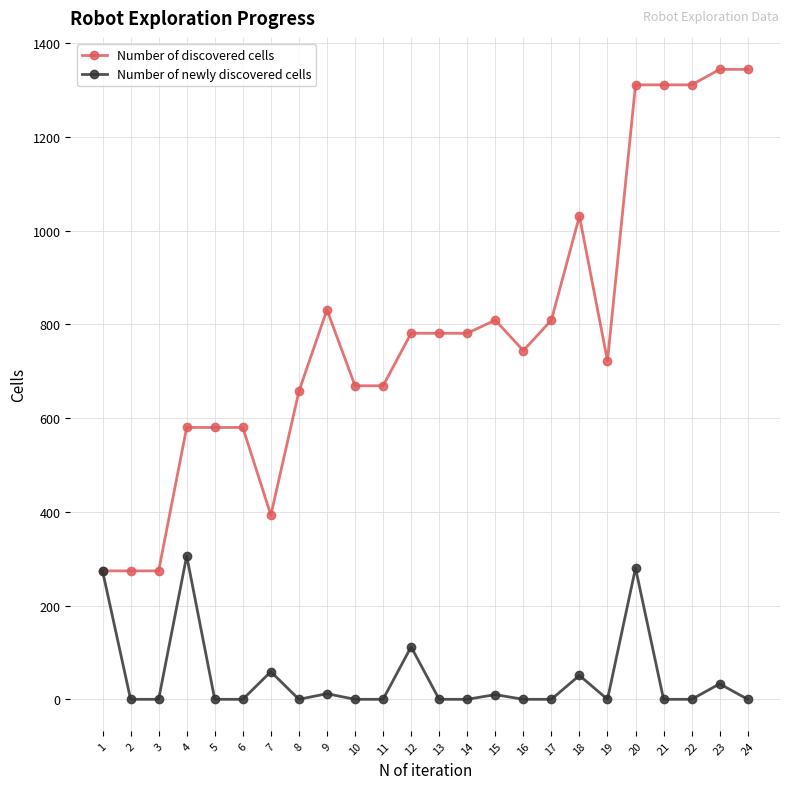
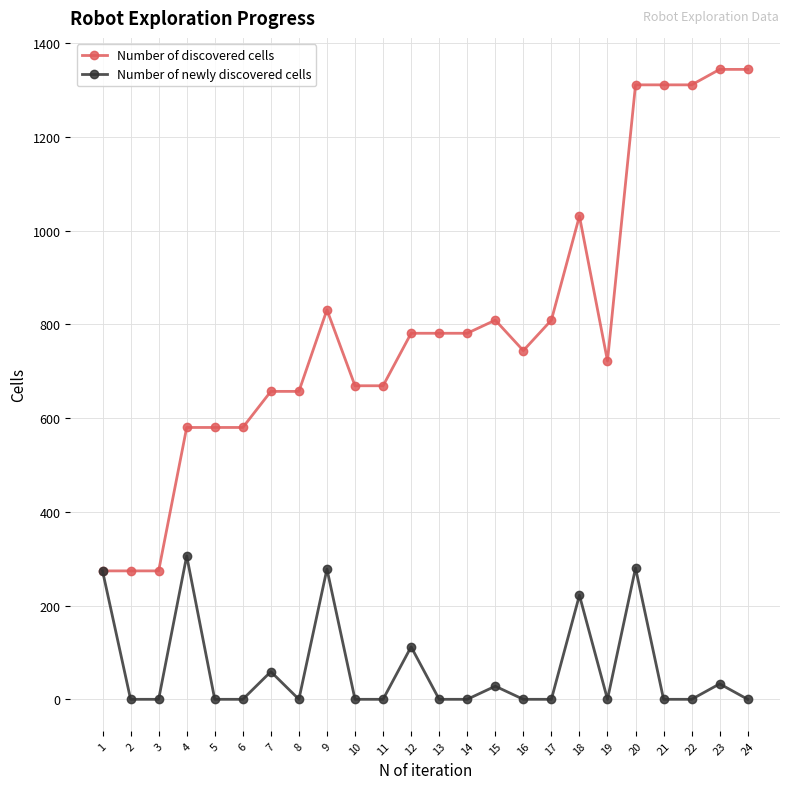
Number of discovered cells, 7: 390 -> 660
Number of newly discovered cells, 9: 10 -> 280
Number of newly discovered cells, 15: 10 -> 30
Number of newly discovered cells, 18: 50 -> 220
